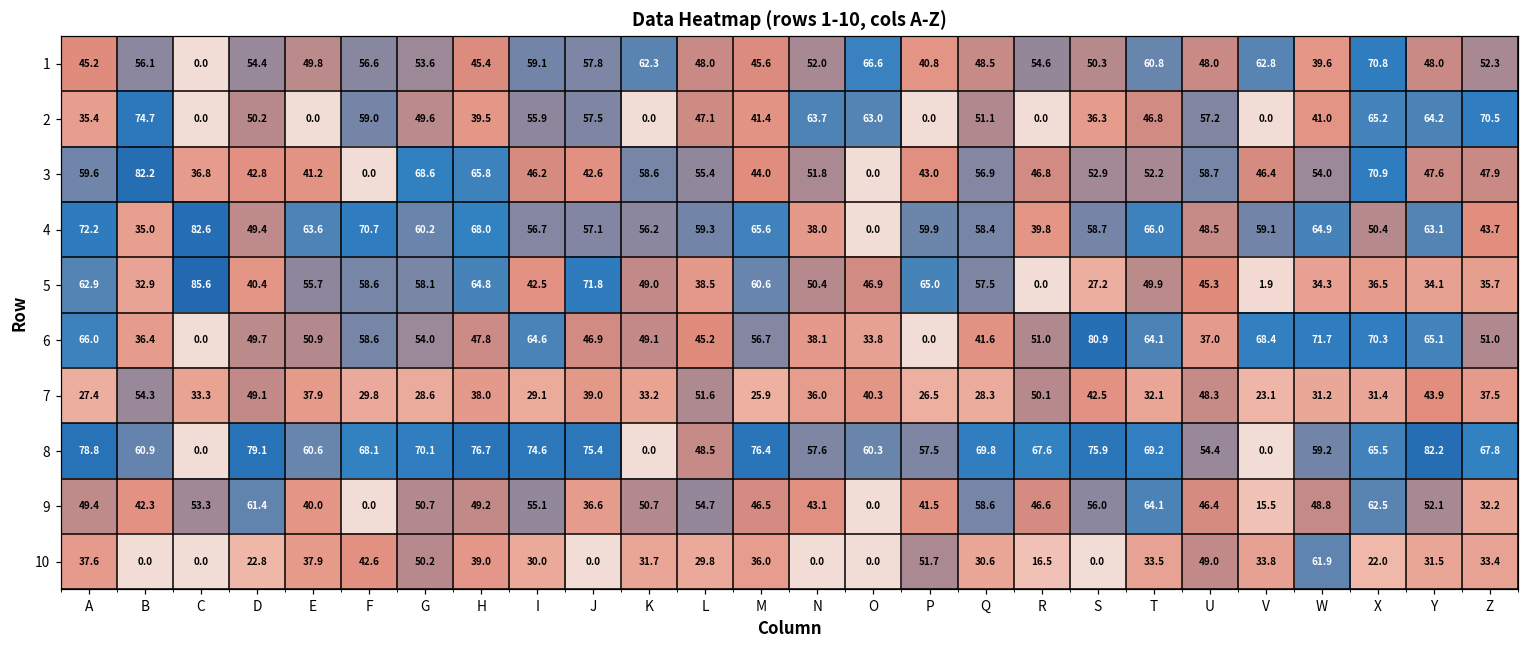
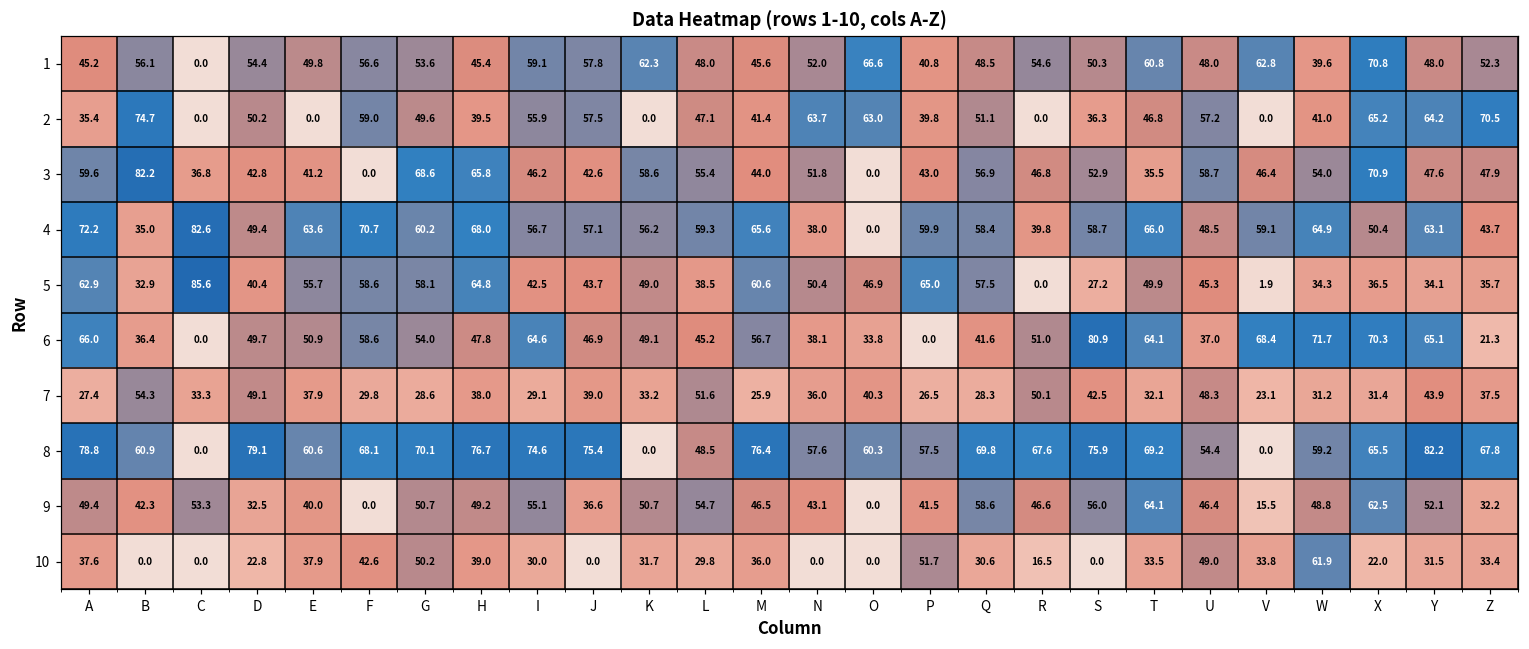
2, P: 0.0 -> 39.8
3, T: 52.2 -> 35.5
5, J: 71.8 -> 43.7
6, Z: 51.0 -> 21.3
9, D: 61.4 -> 32.5
